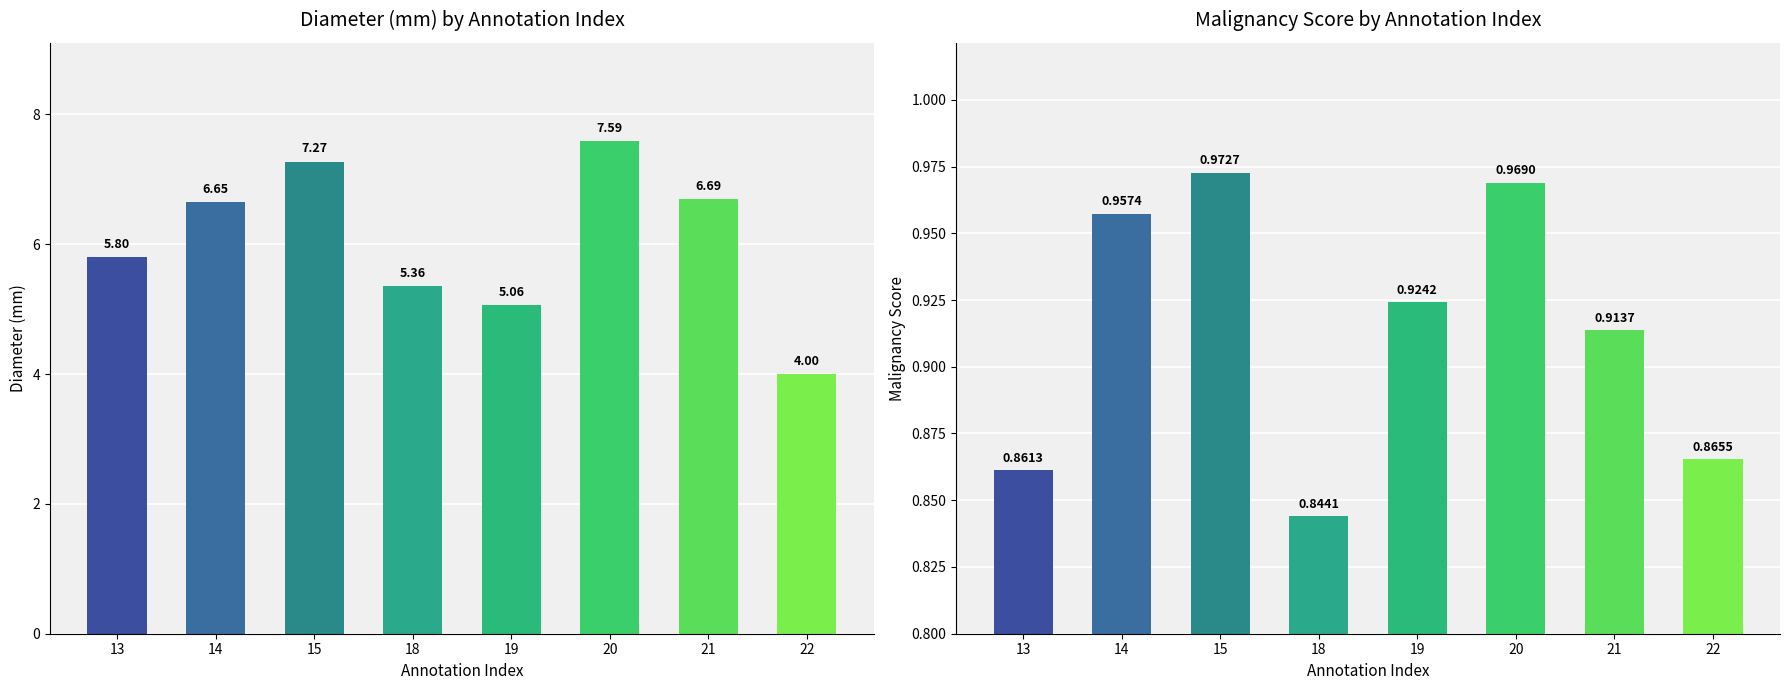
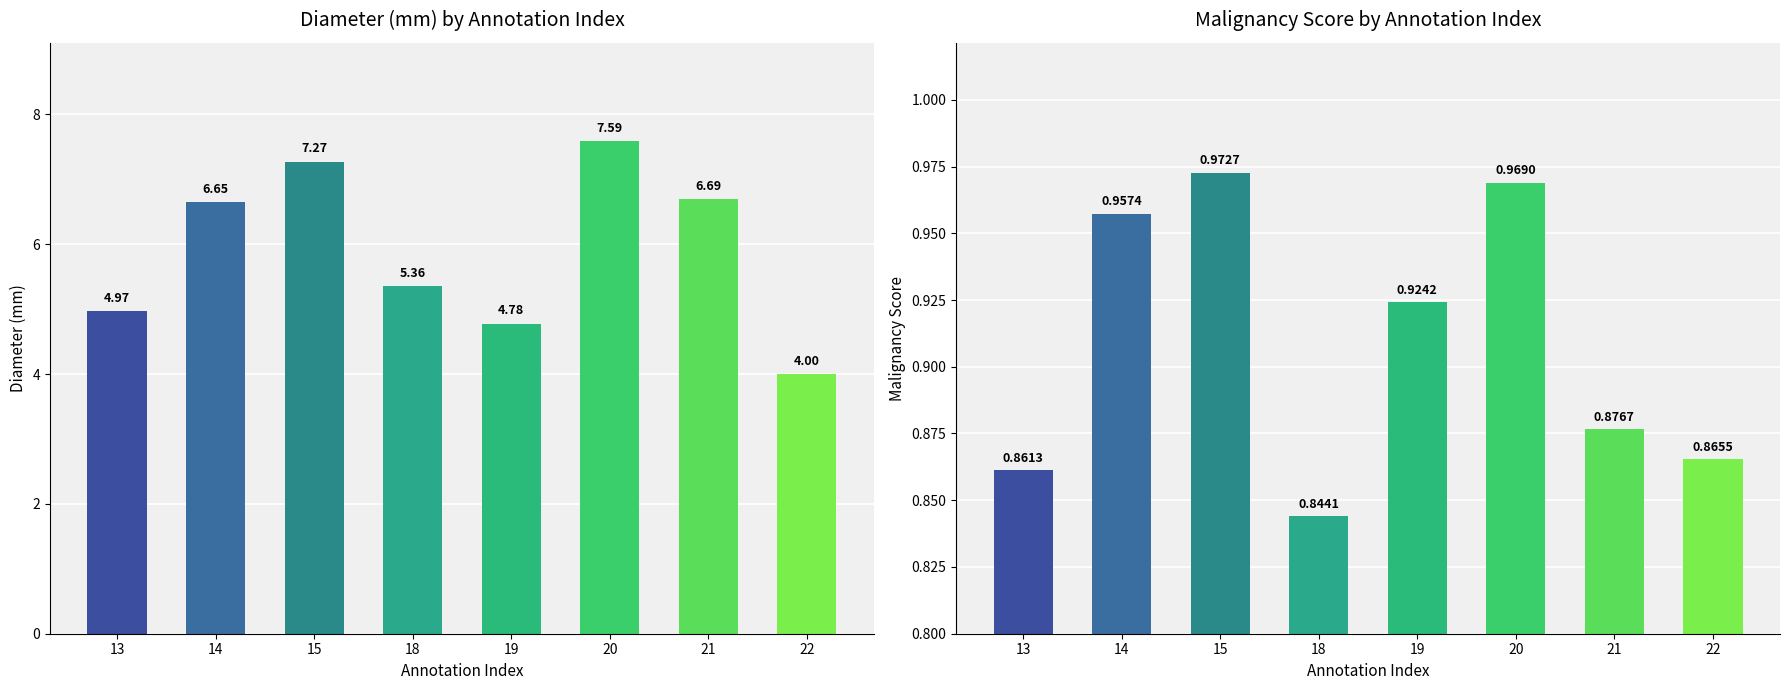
Diameter (mm) by Annotation Index, 13: 5.80 -> 4.97
Diameter (mm) by Annotation Index, 19: 5.06 -> 4.78
Malignancy Score by Annotation Index, 21: 0.9137 -> 0.8767
